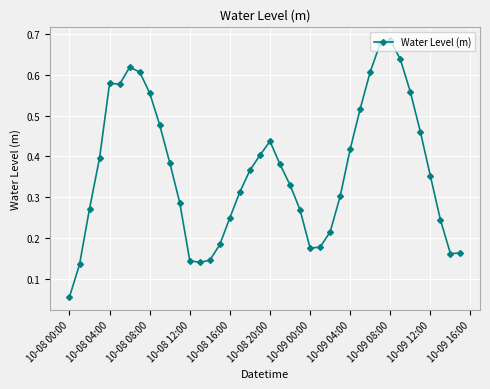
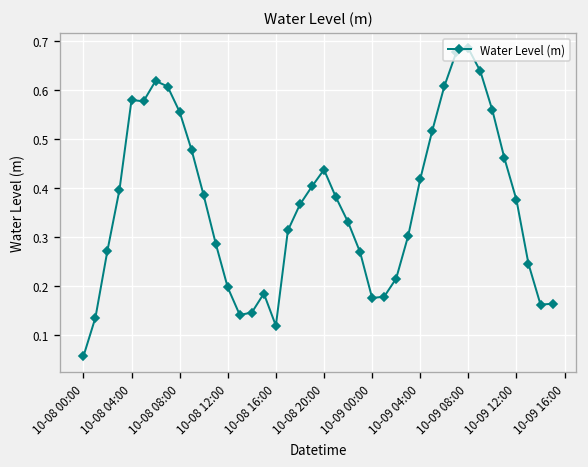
10-08 12:00: 0.14 -> 0.20
10-08 16:00: 0.25 -> 0.12
10-09 12:00: 0.35 -> 0.38
